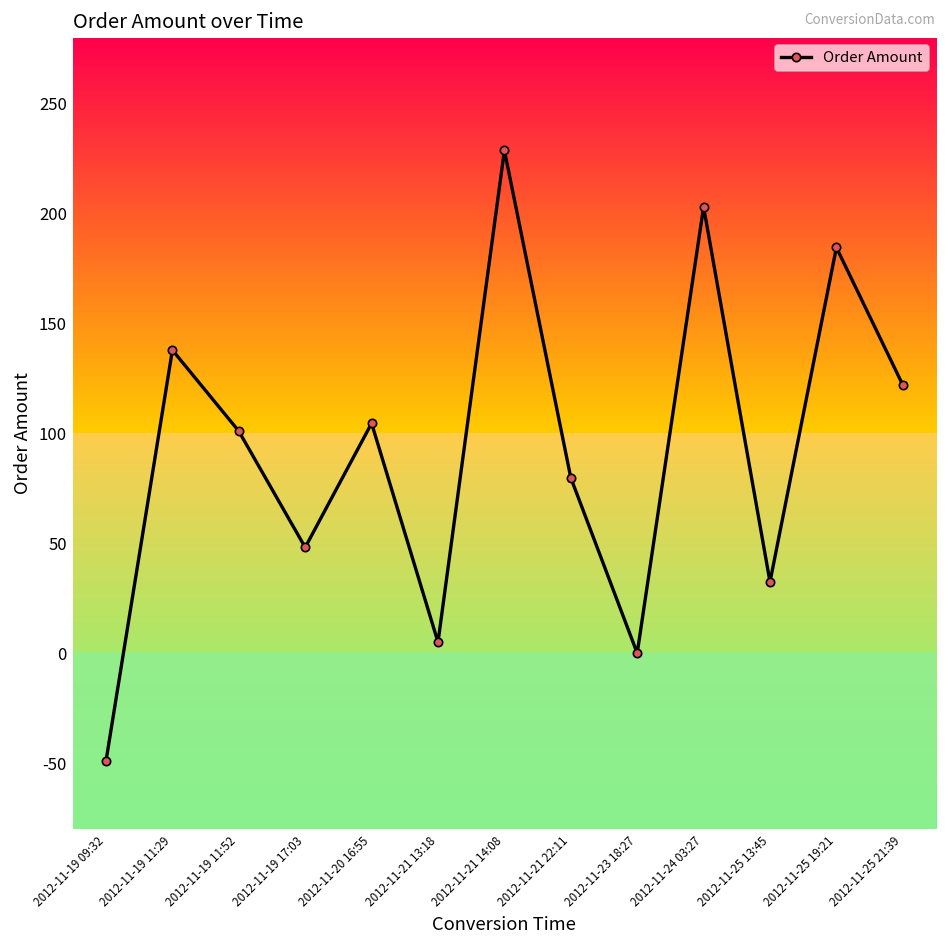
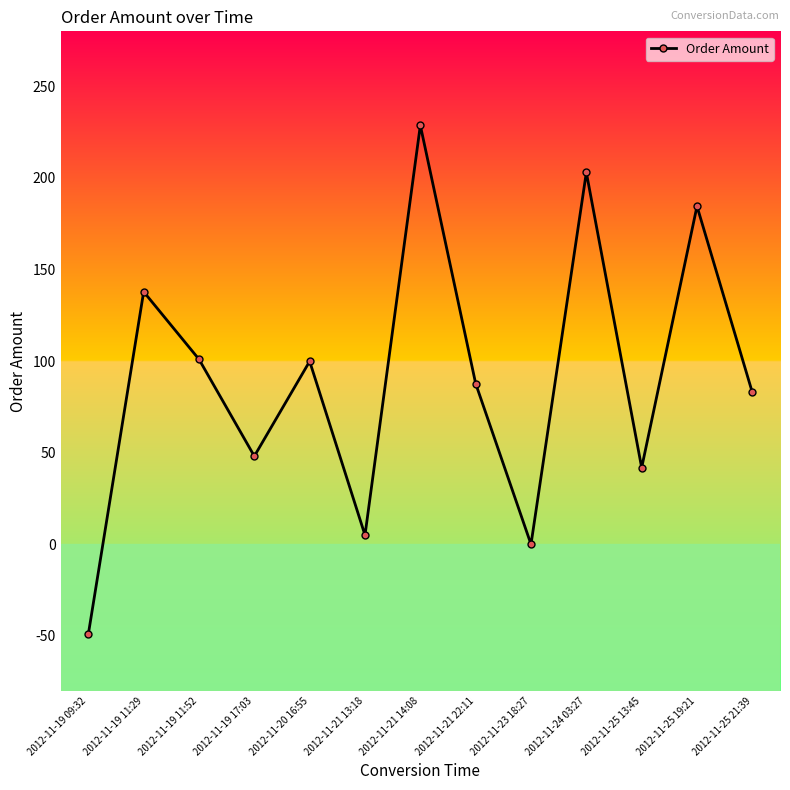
2012-11-20 16:55: 105 -> 100
2012-11-21 22:11: 80 -> 88
2012-11-25 13:45: 32 -> 42
2012-11-25 21:39: 122 -> 83
